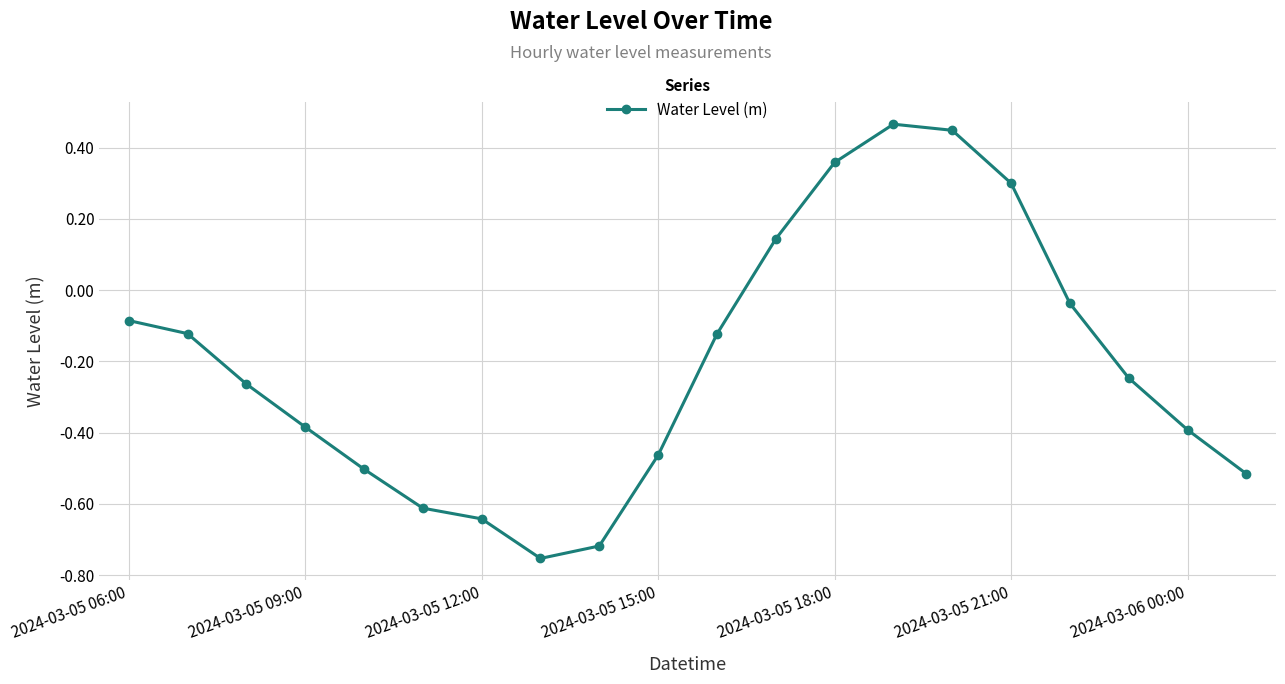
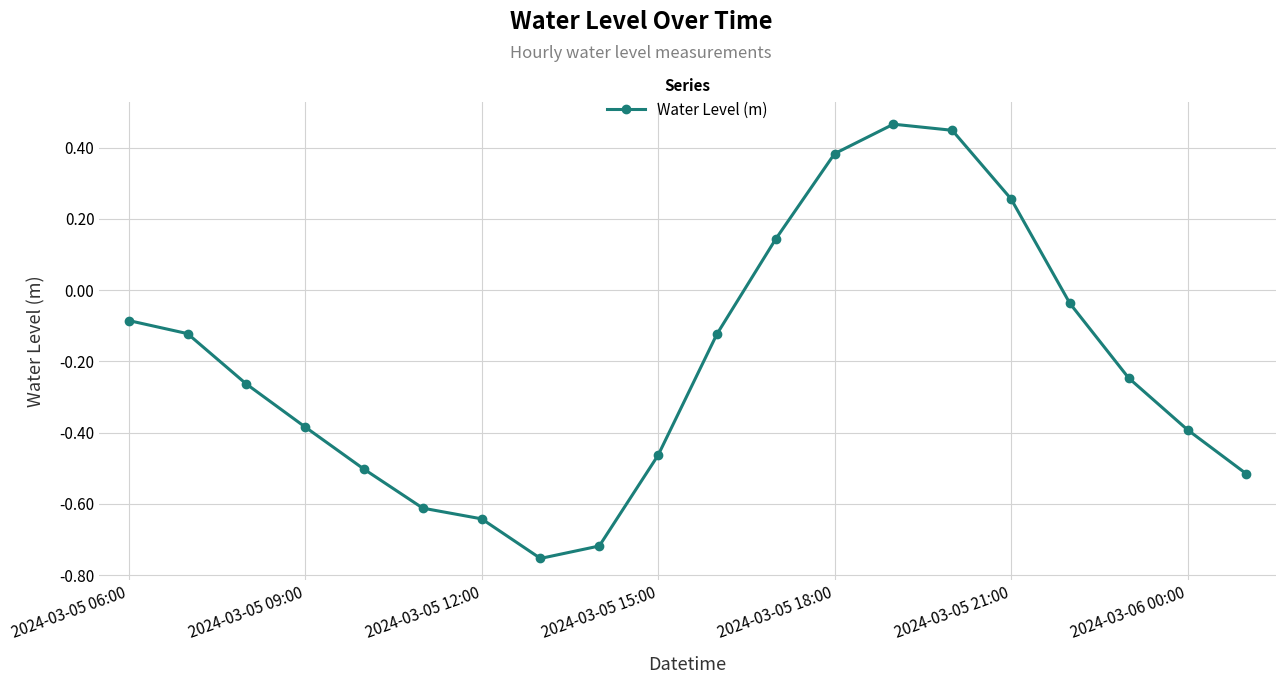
2024-03-05 18:00: 0.36 -> 0.38
2024-03-05 21:00: 0.30 -> 0.26
